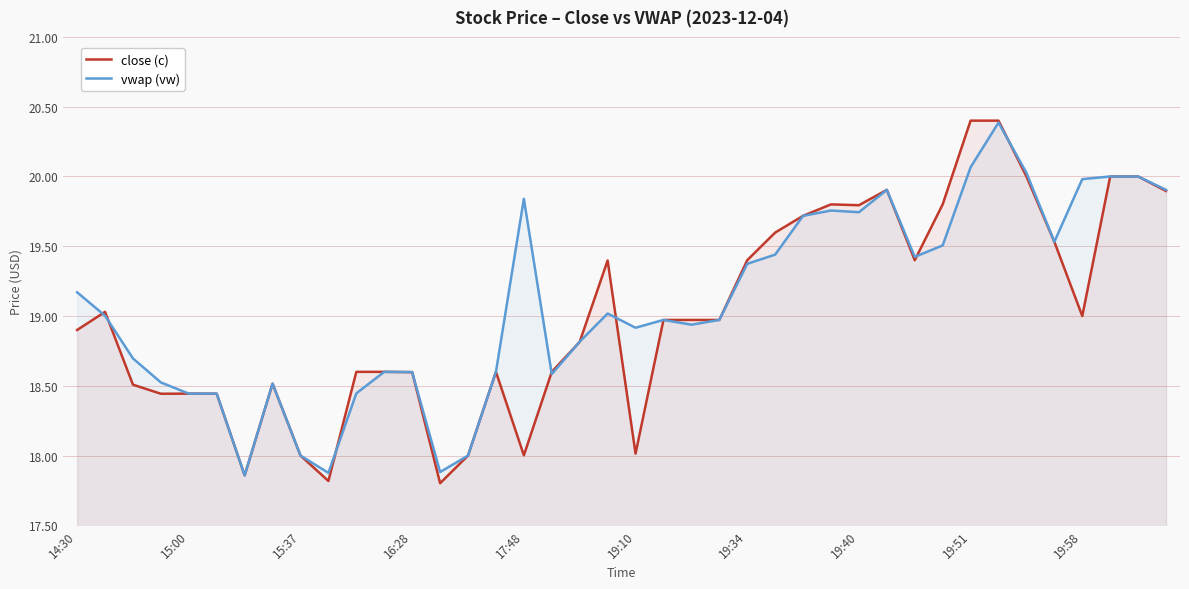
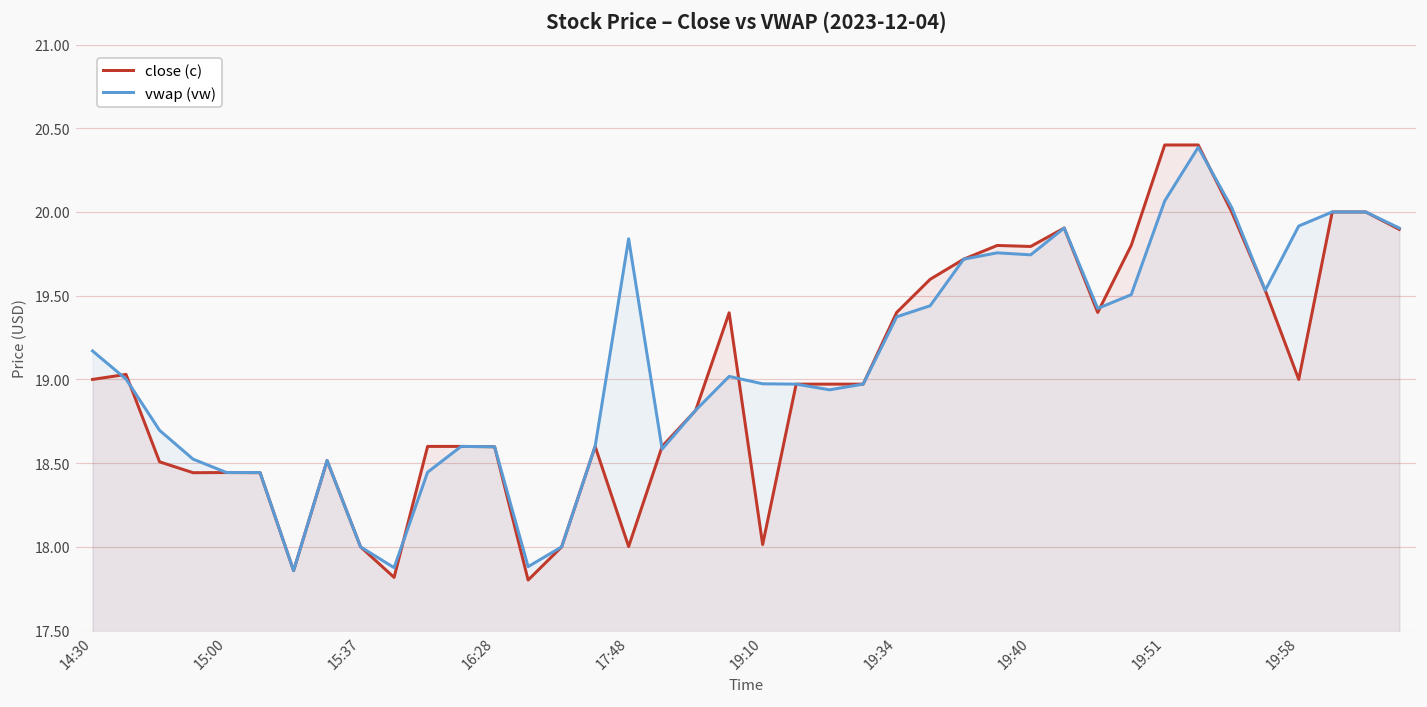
close (c), 14:30: 18.9 -> 19.0
vwap (vw), 19:10: 18.92 -> 18.97
vwap (vw), 19:58: 19.98 -> 19.92
